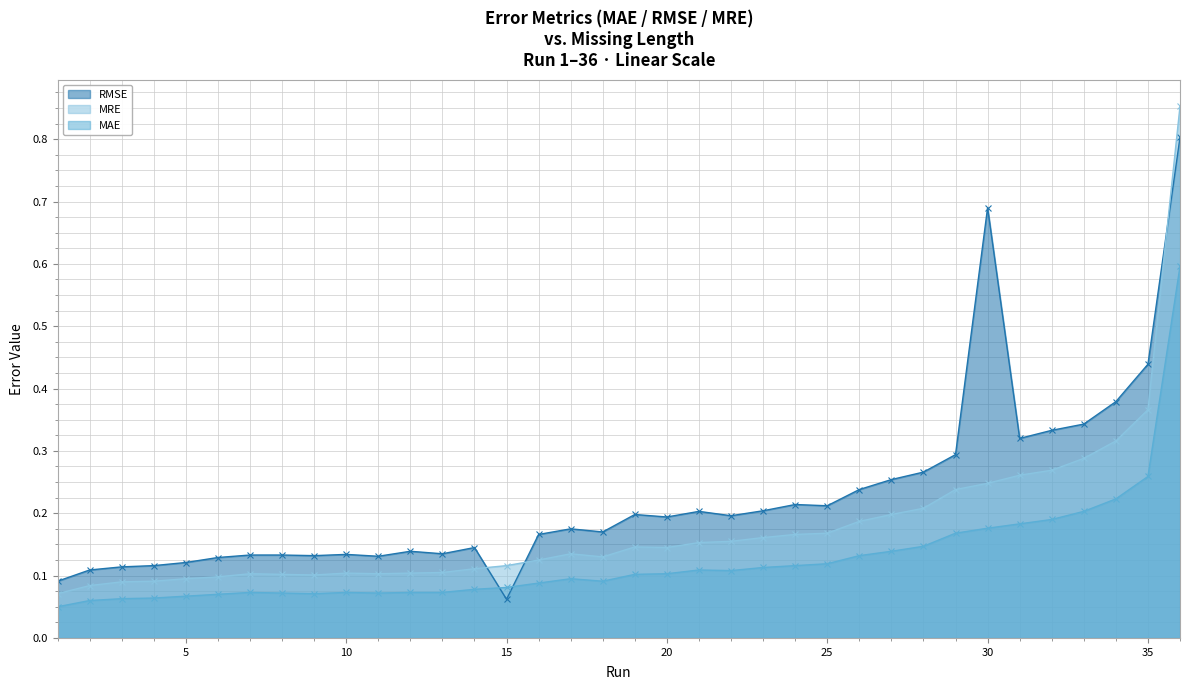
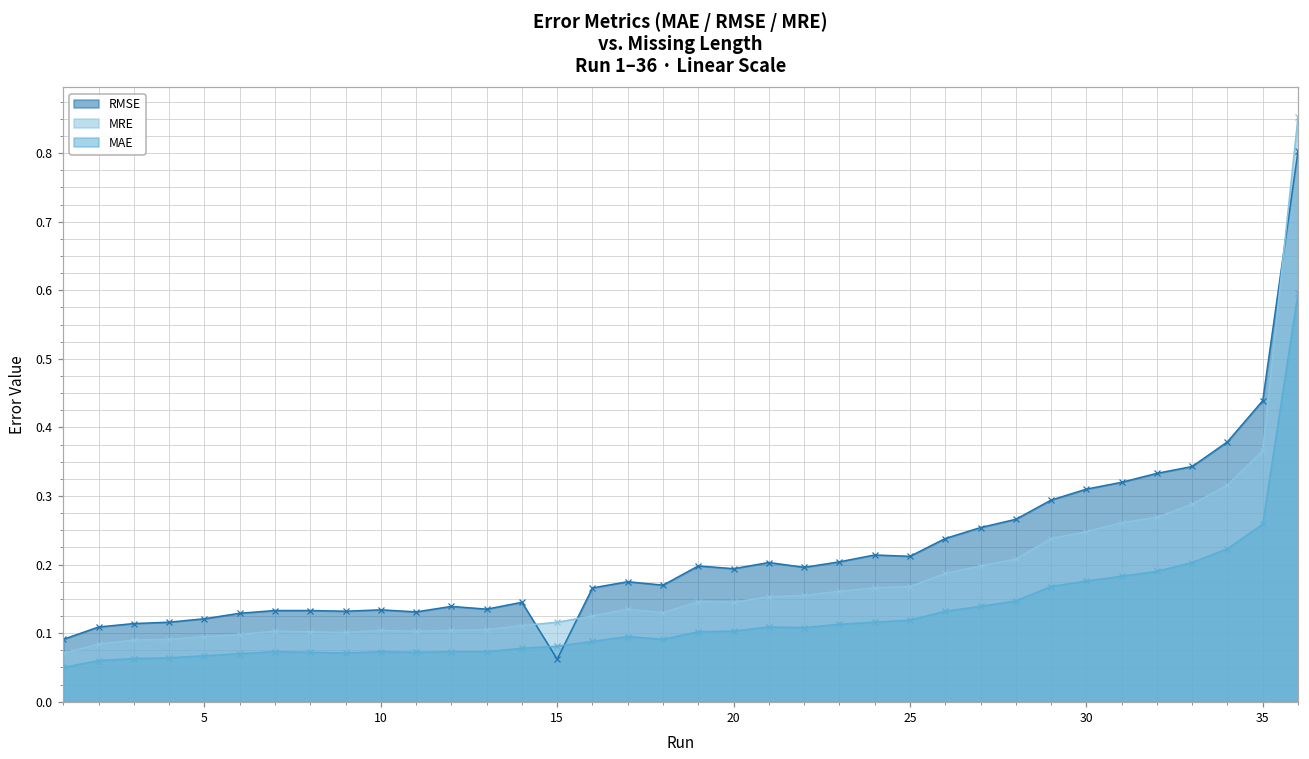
RMSE, 30: 0.69 -> 0.31
